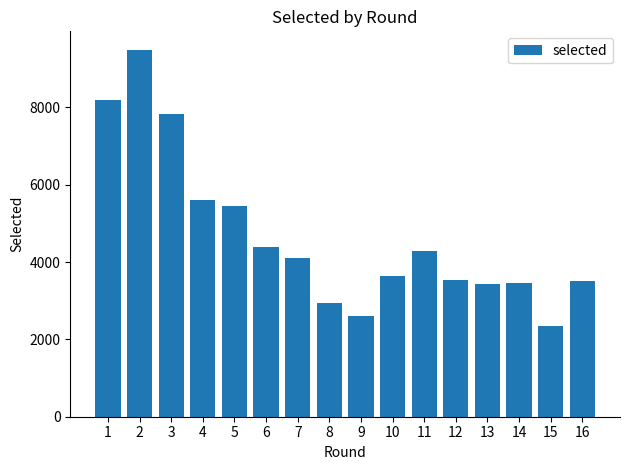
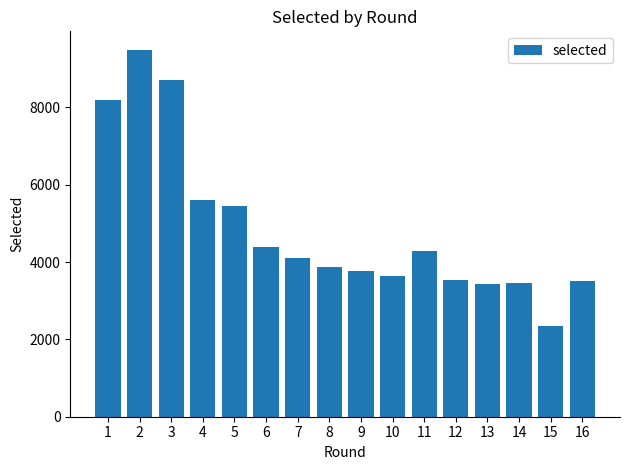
3: 7800 -> 8700
8: 2900 -> 3900
9: 2600 -> 3800
